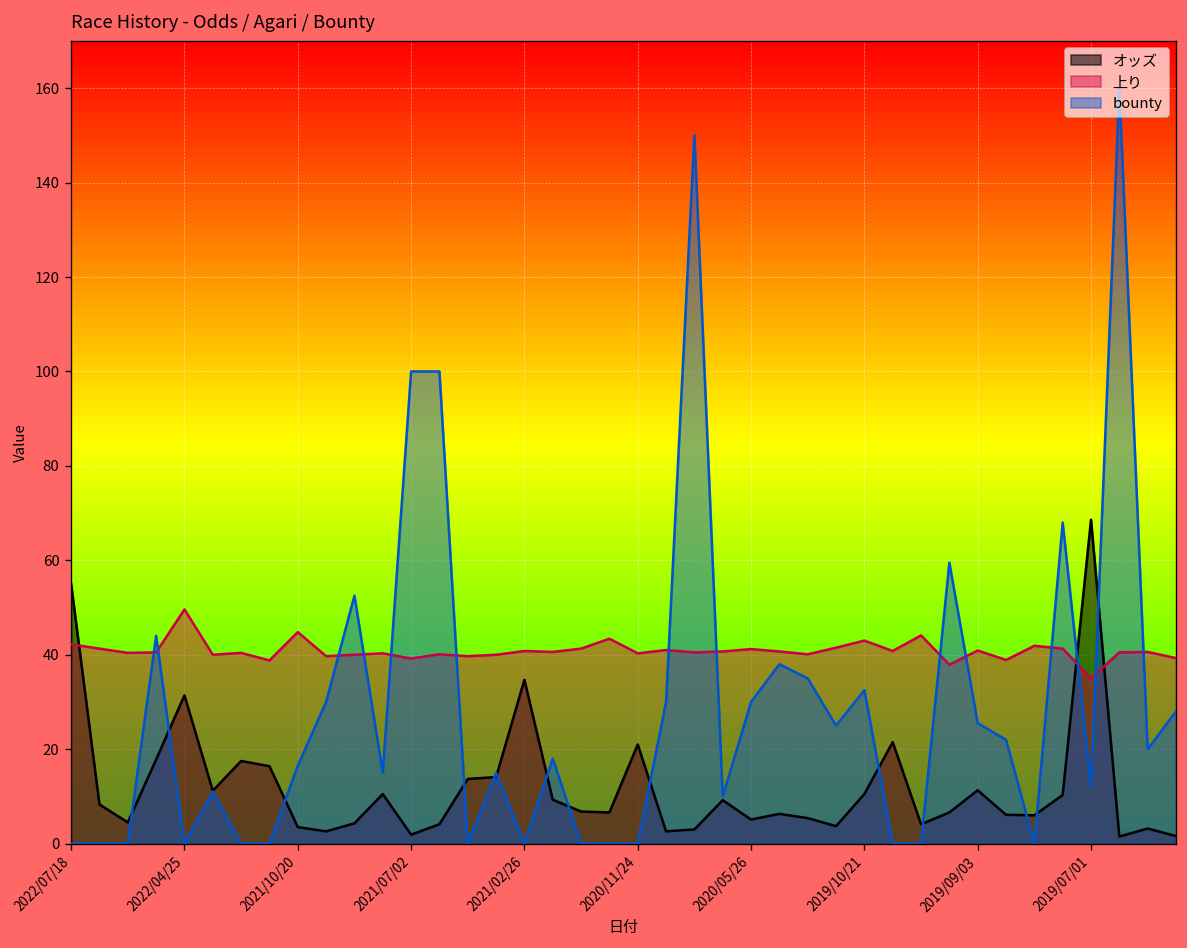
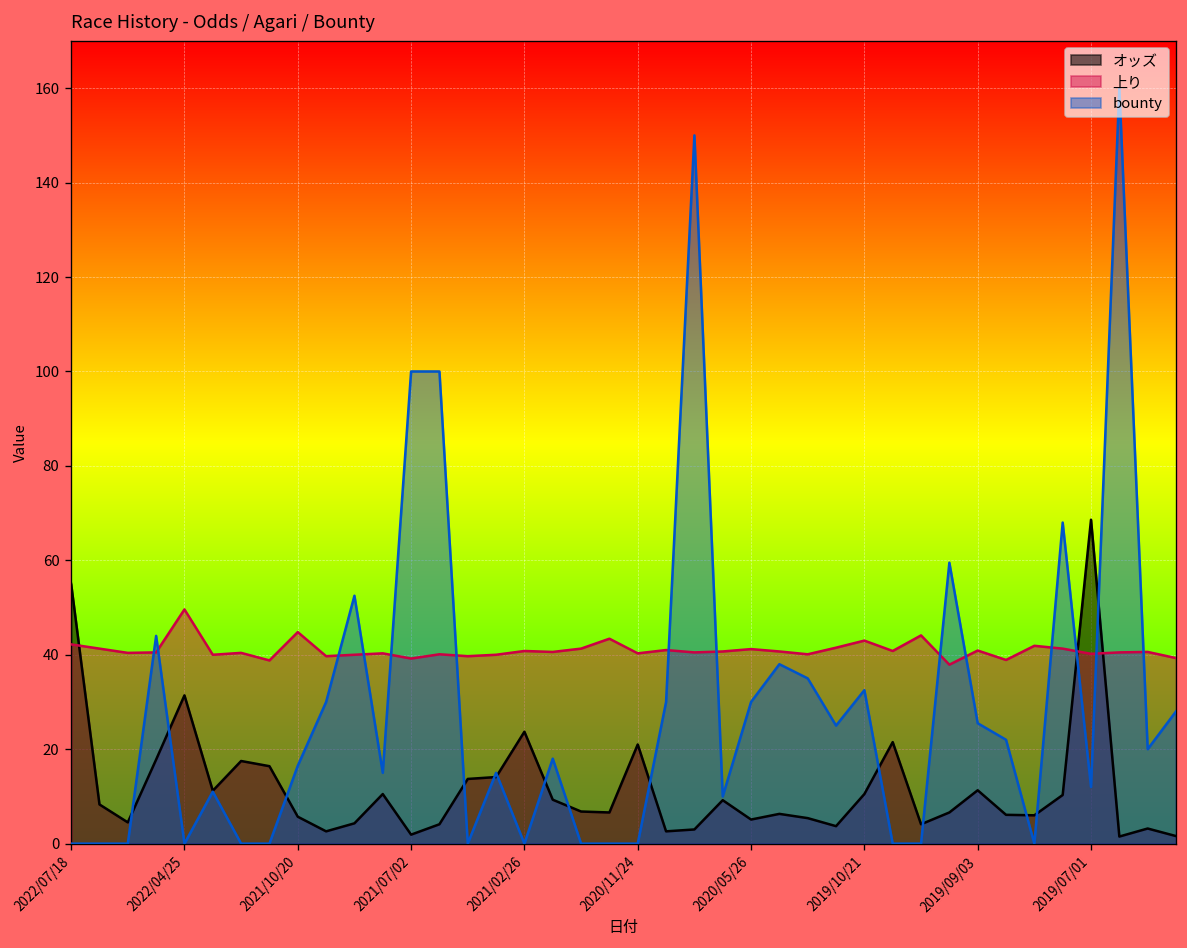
オッズ, 2021/10/20: 4 -> 6
オッズ, 2021/02/26: 35 -> 24
上り, 2019/07/01: 35 -> 40
